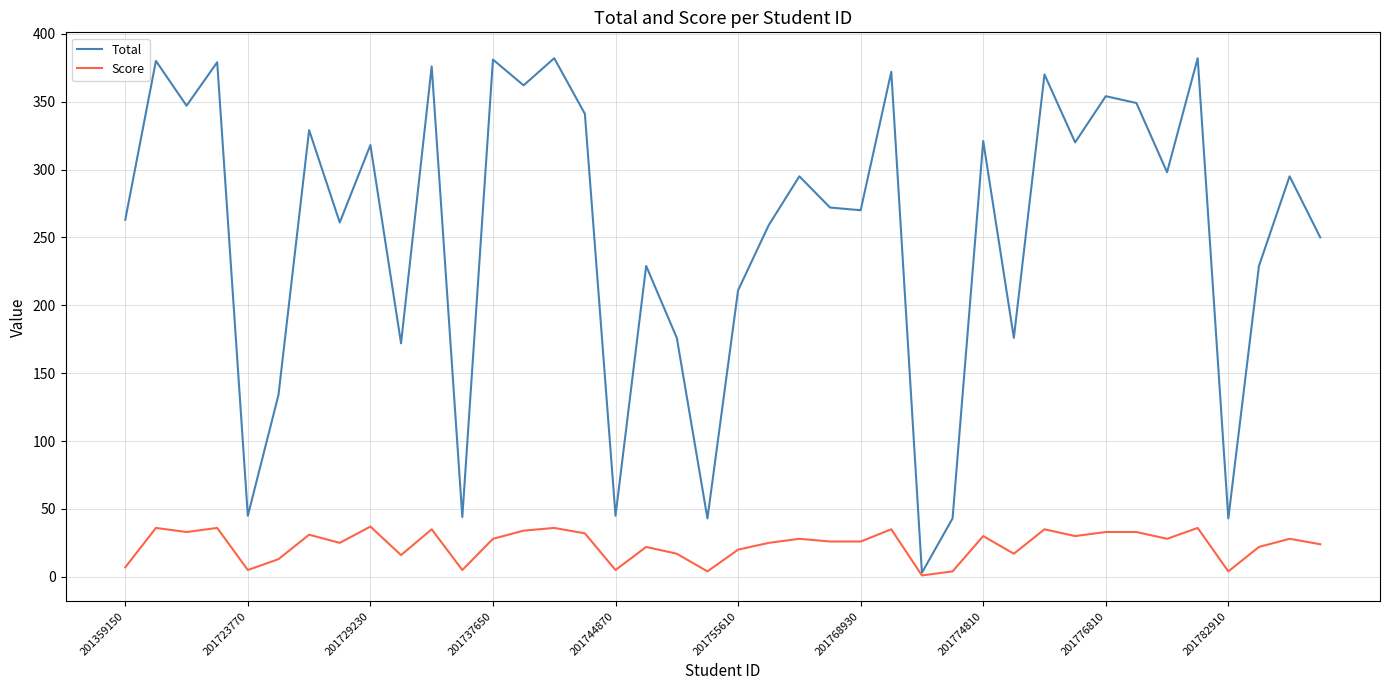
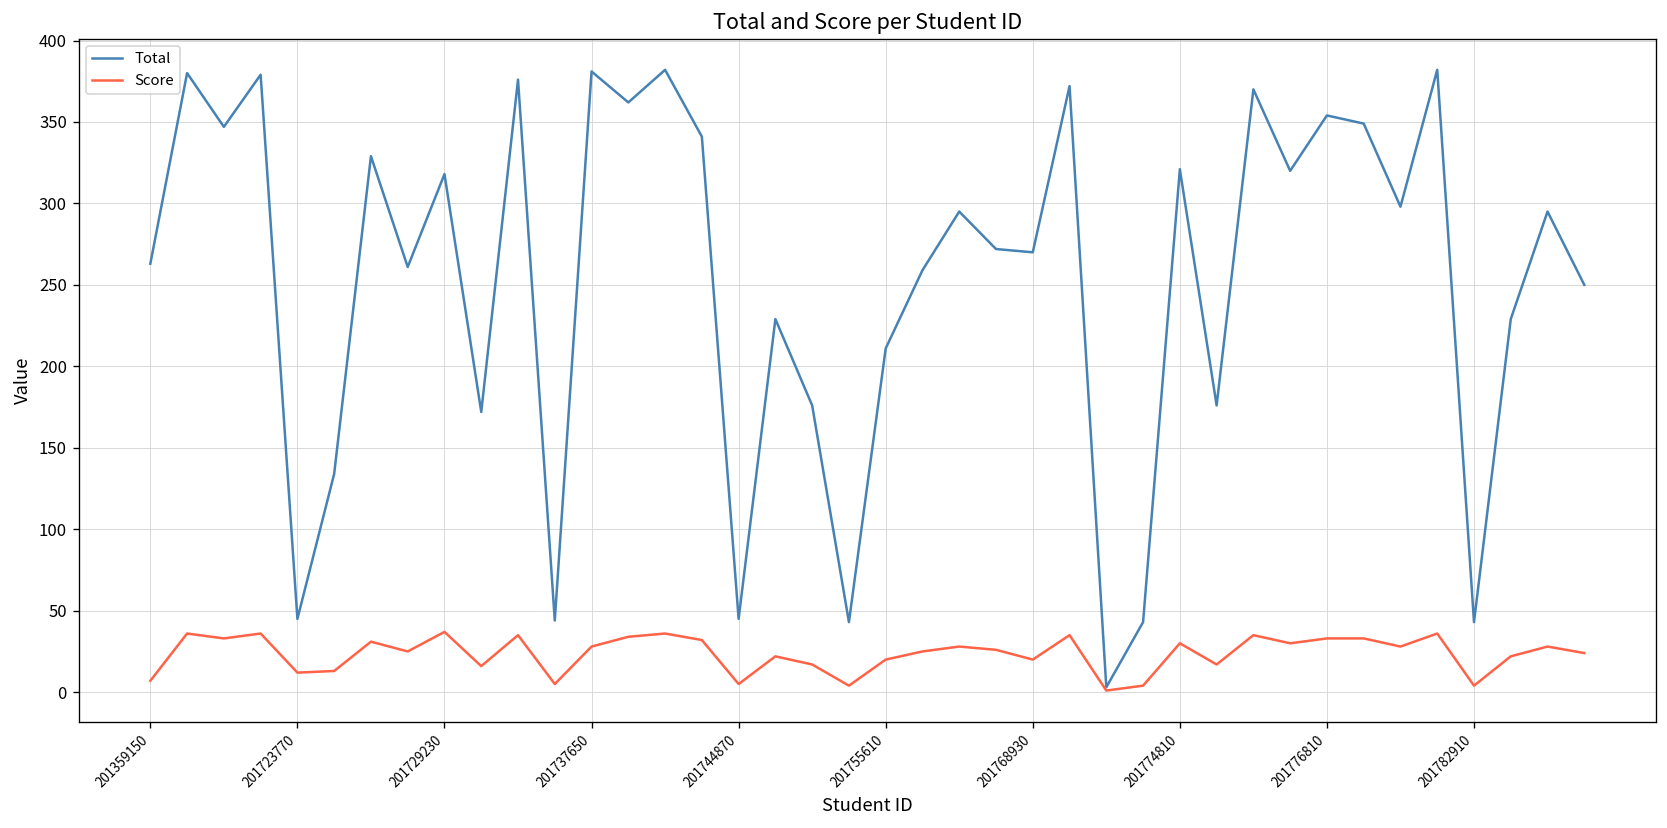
Score, 201723770: 5 -> 12
Score, 201768930: 26 -> 20
